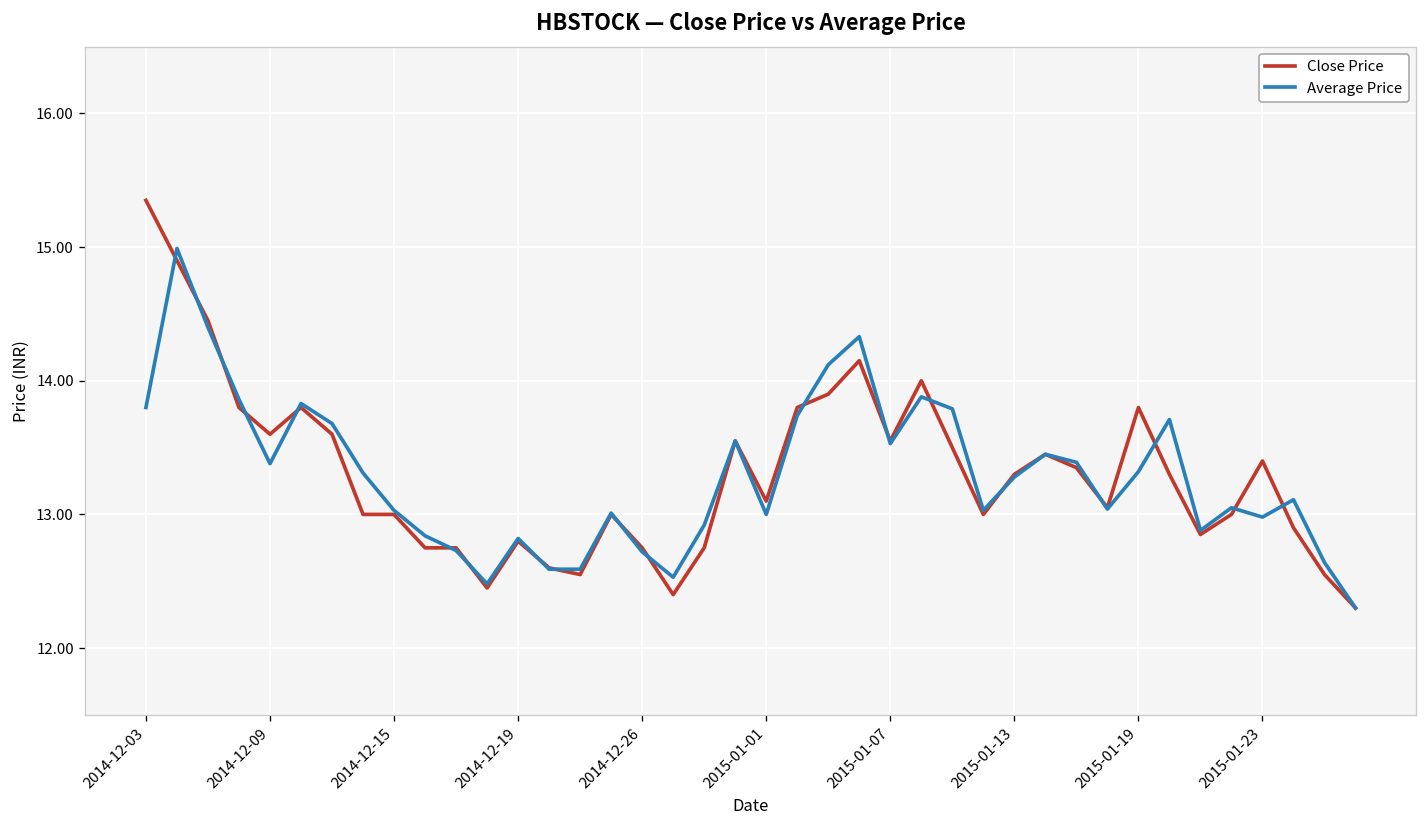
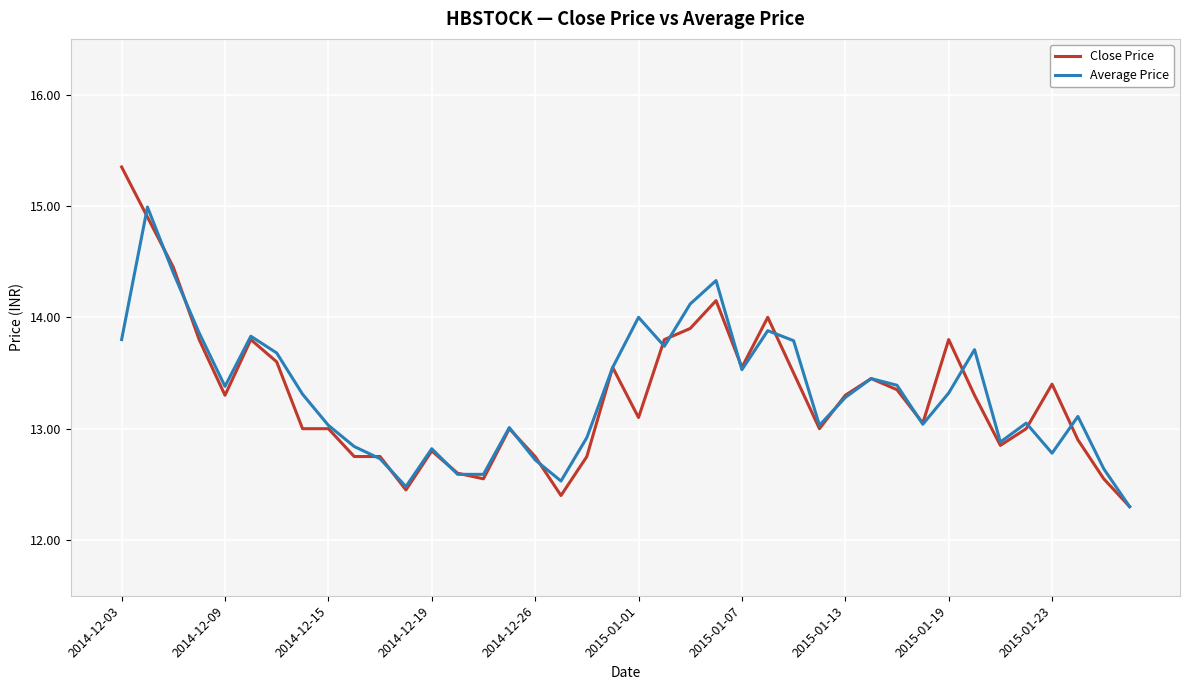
Close Price, 2014-12-09: 13.6 -> 13.3
Average Price, 2015-01-01: 13 -> 14
Average Price, 2015-01-23: 12.98 -> 12.78
